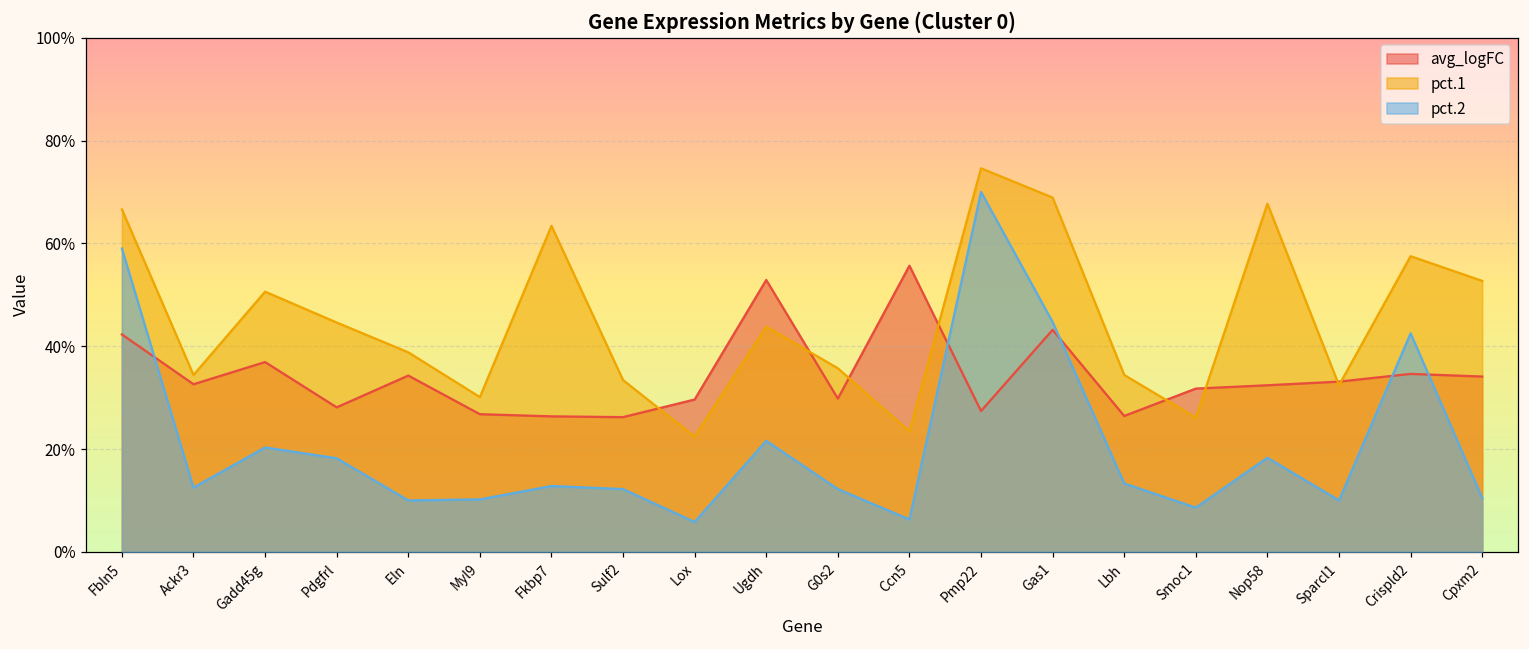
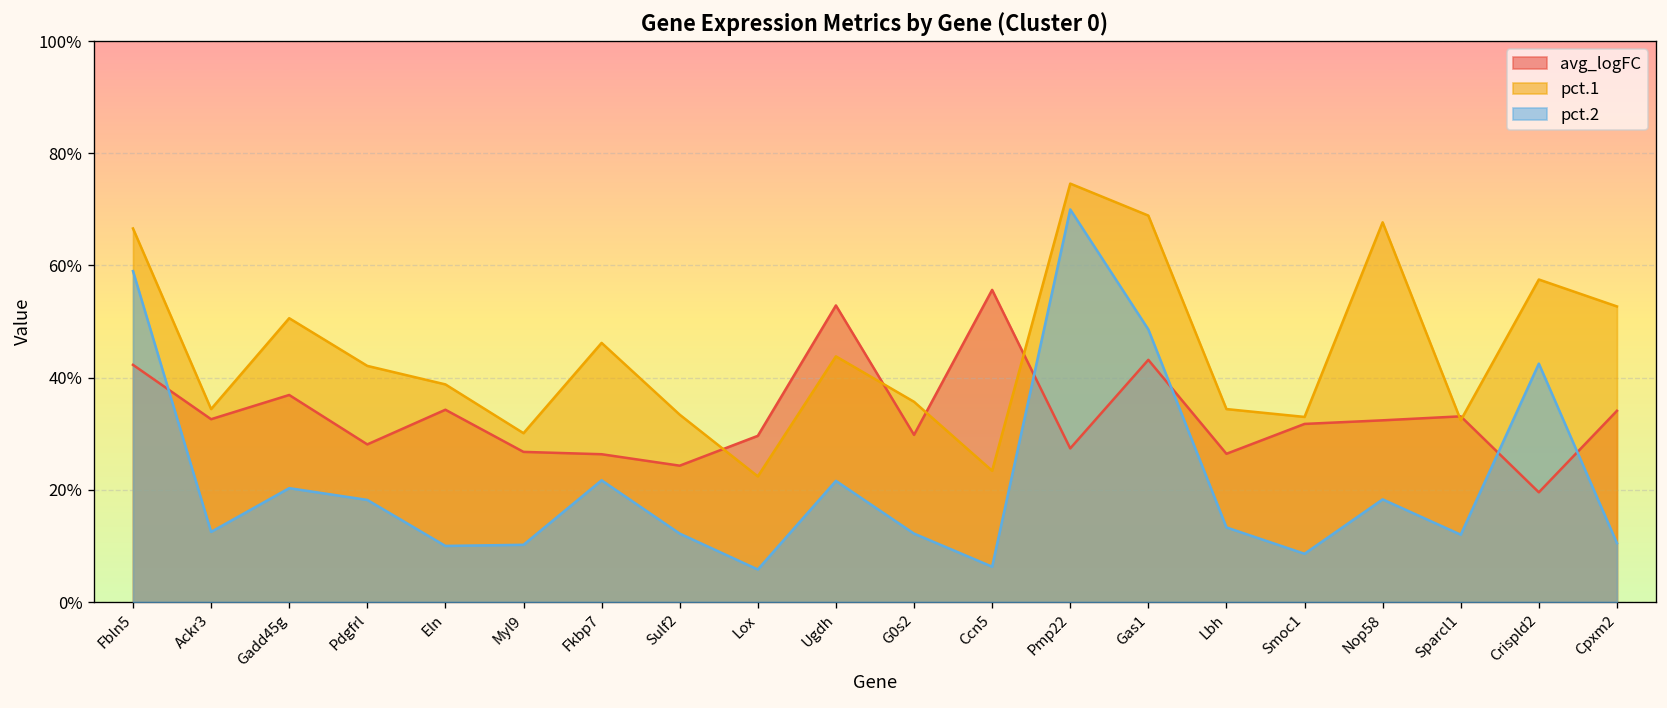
pct.1, Pdgfrl: 45% -> 42%
pct.1, Fkbp7: 63% -> 46%
pct.2, Fkbp7: 13% -> 22%
avg_logFC, Sulf2: 26% -> 24%
pct.2, Gas1: 45% -> 49%
pct.1, Smoc1: 26% -> 33%
pct.2, Sparcl1: 10% -> 12%
avg_logFC, Crispld2: 35% -> 20%
